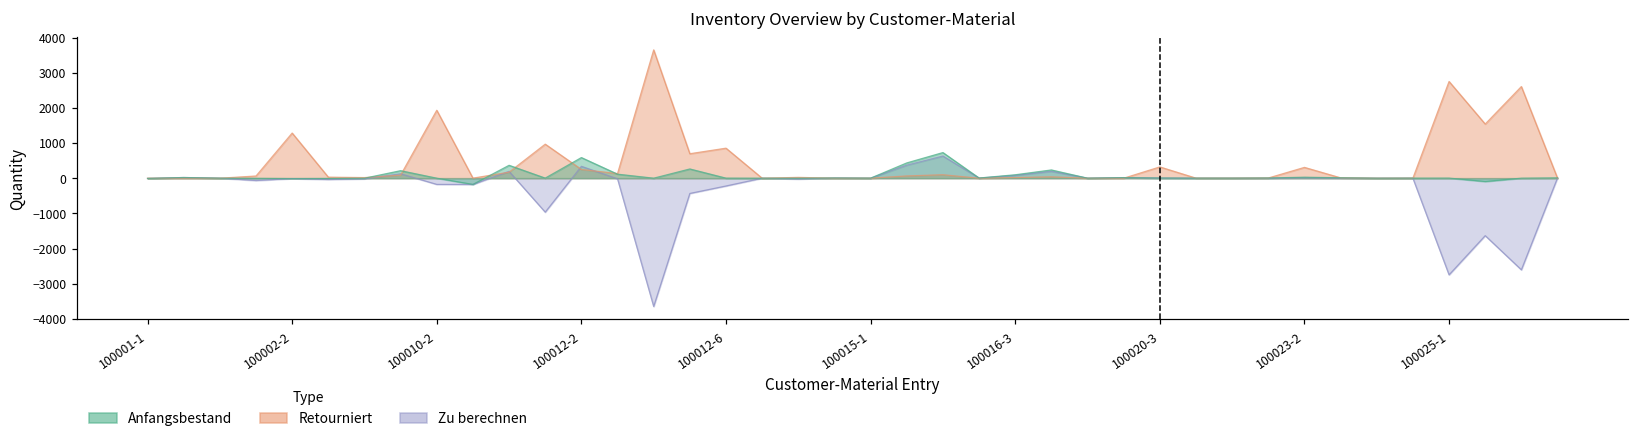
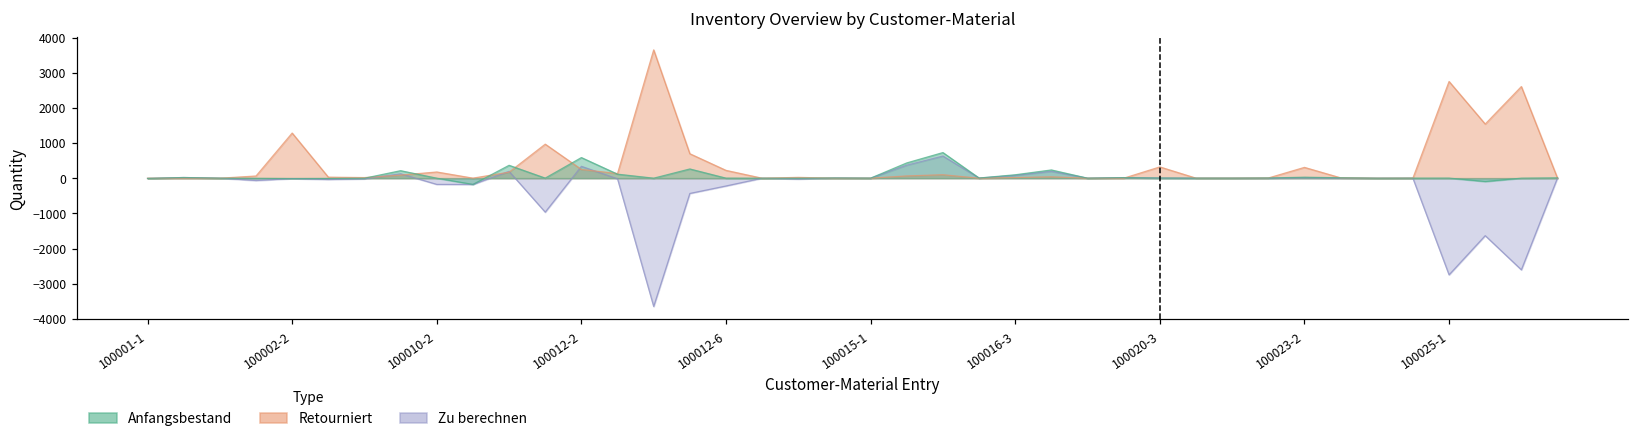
Retourniert, 100010-2: 1900 -> 200
Retourniert, 100012-6: 900 -> 200
